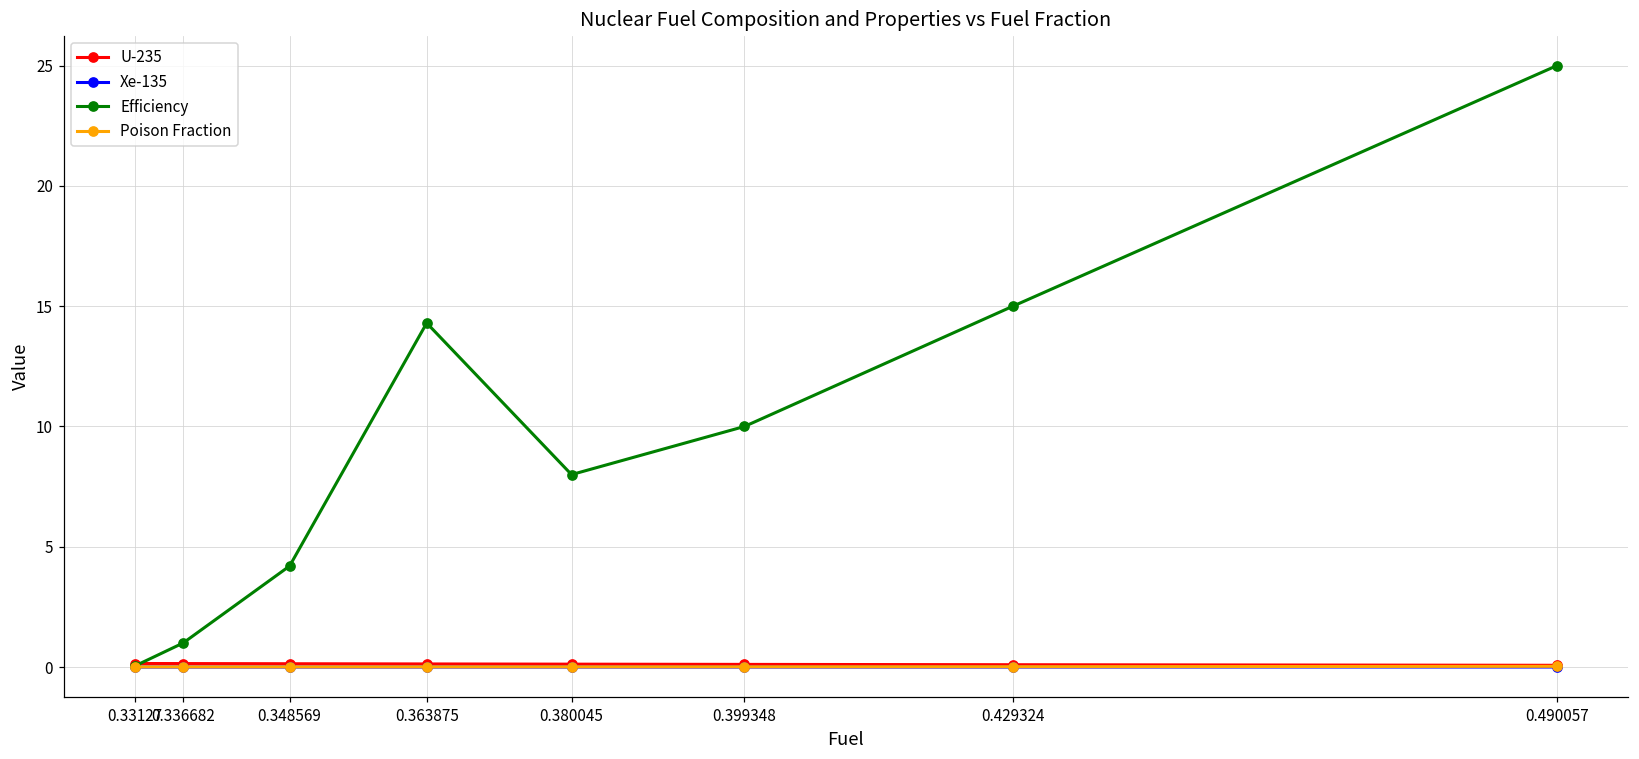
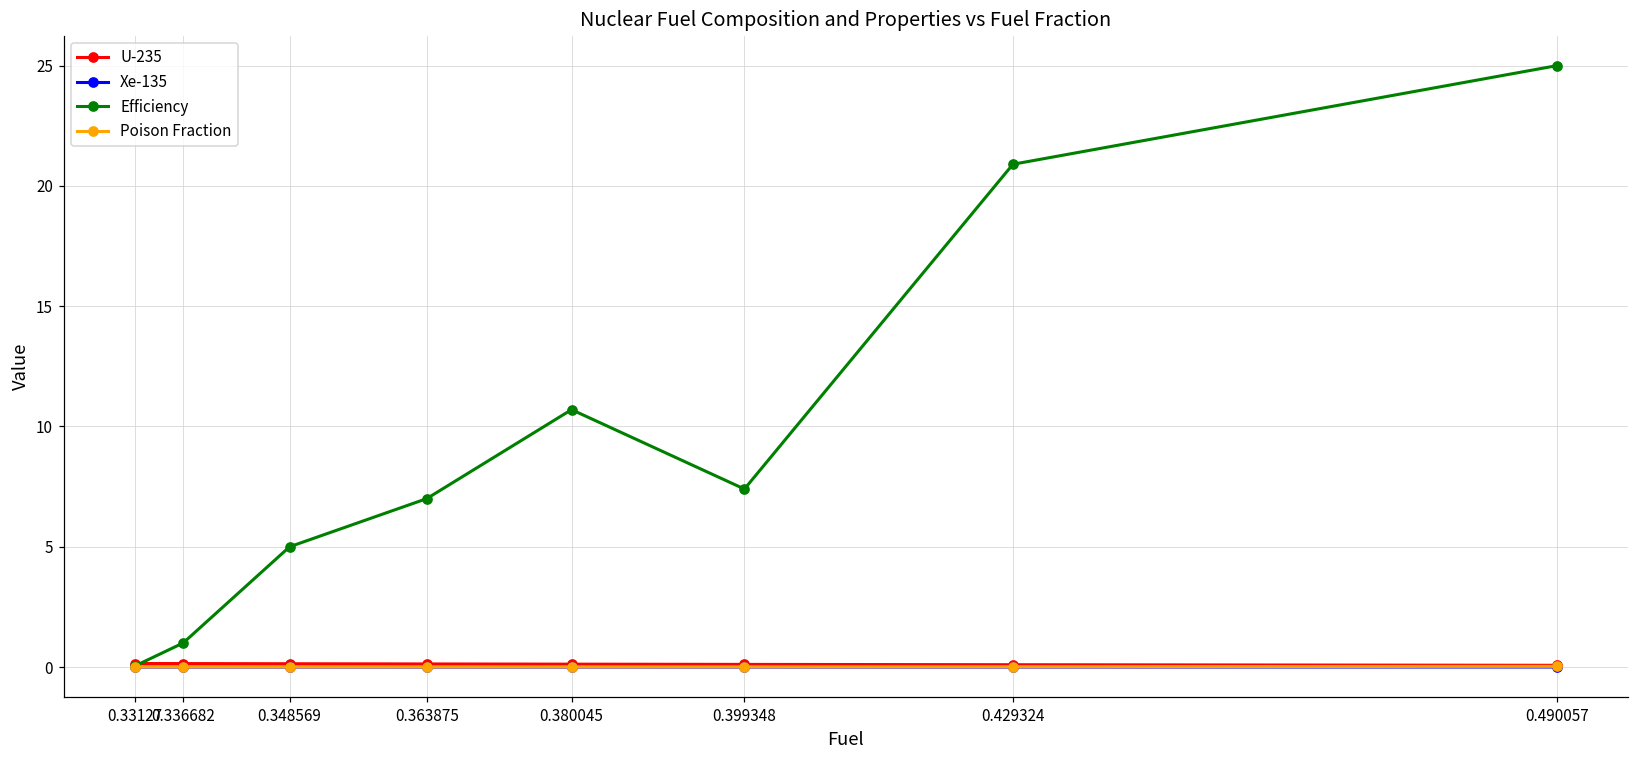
Efficiency, 0.348569: 4.2 -> 5.0
Efficiency, 0.363875: 14.3 -> 7.0
Efficiency, 0.380045: 8.0 -> 10.7
Efficiency, 0.399348: 10.0 -> 7.4
Efficiency, 0.429324: 15.0 -> 20.9
